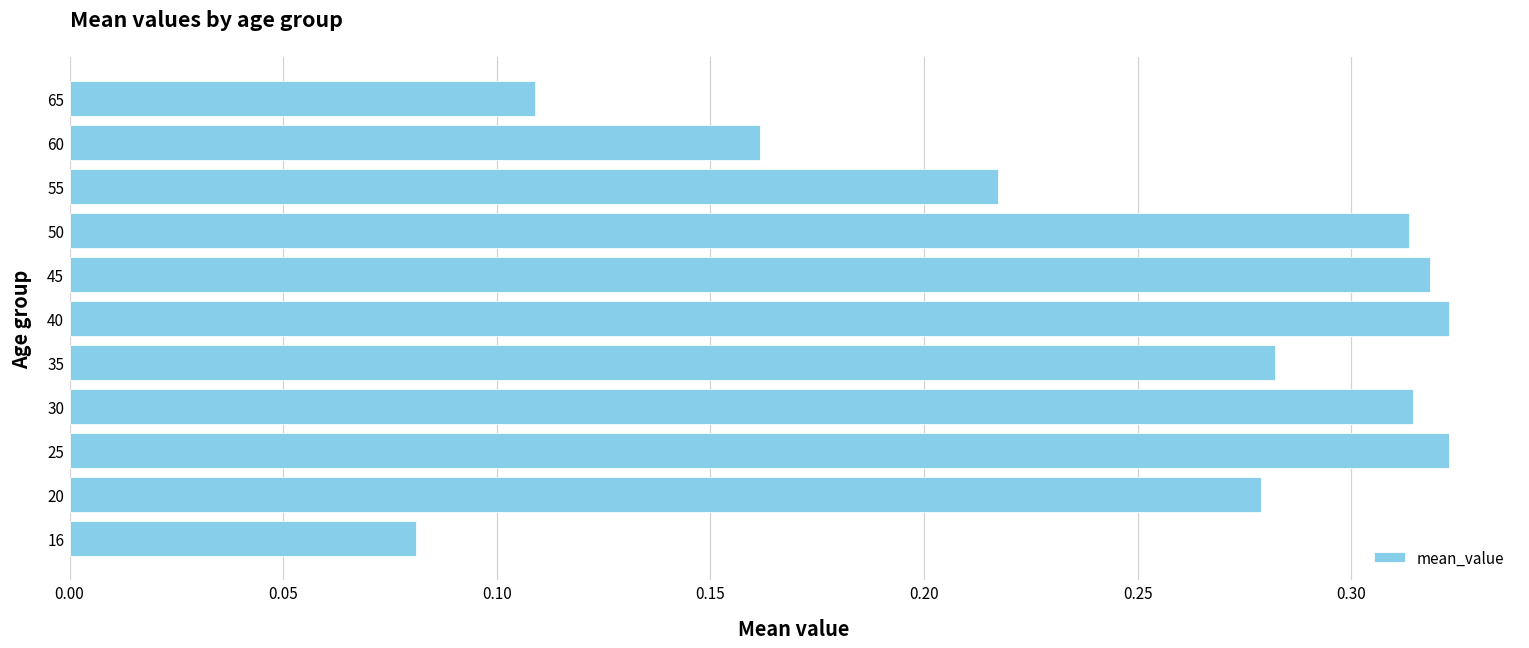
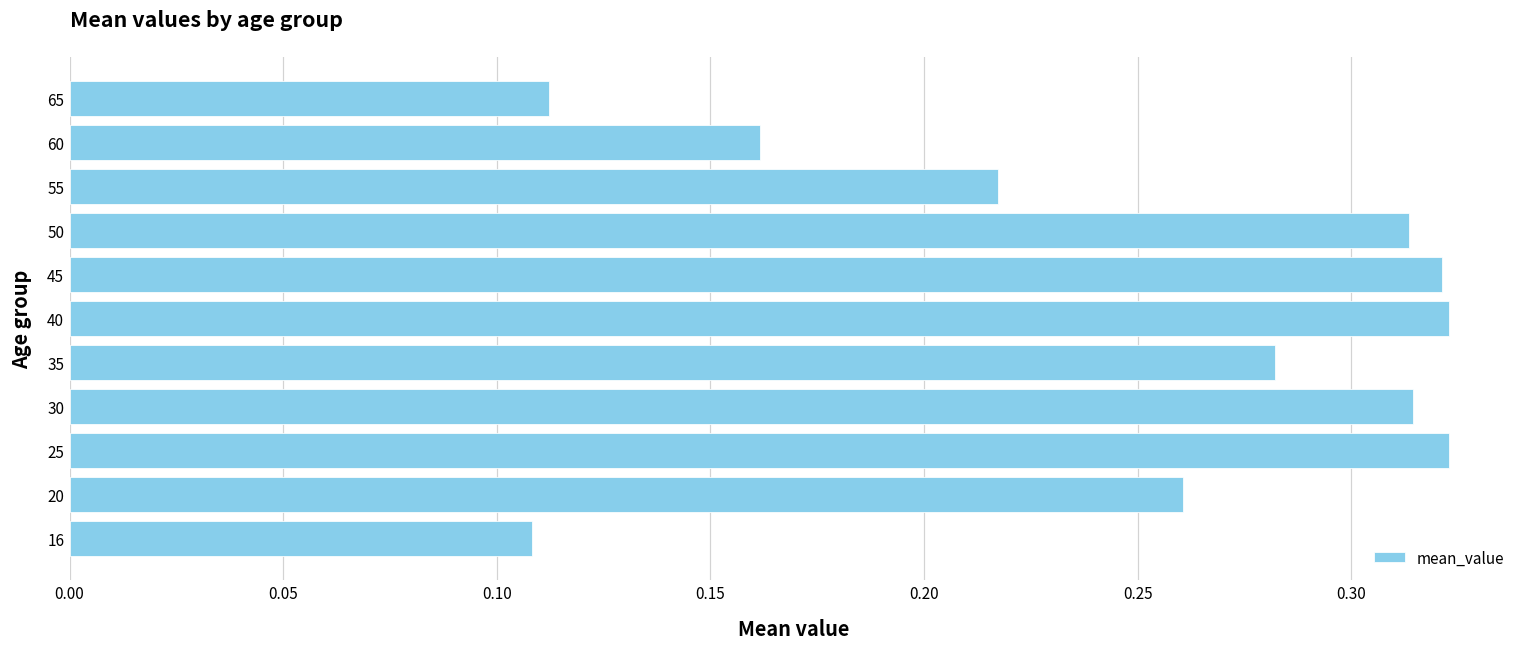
65: 0.109 -> 0.112
45: 0.318 -> 0.321
20: 0.279 -> 0.261
16: 0.081 -> 0.108
